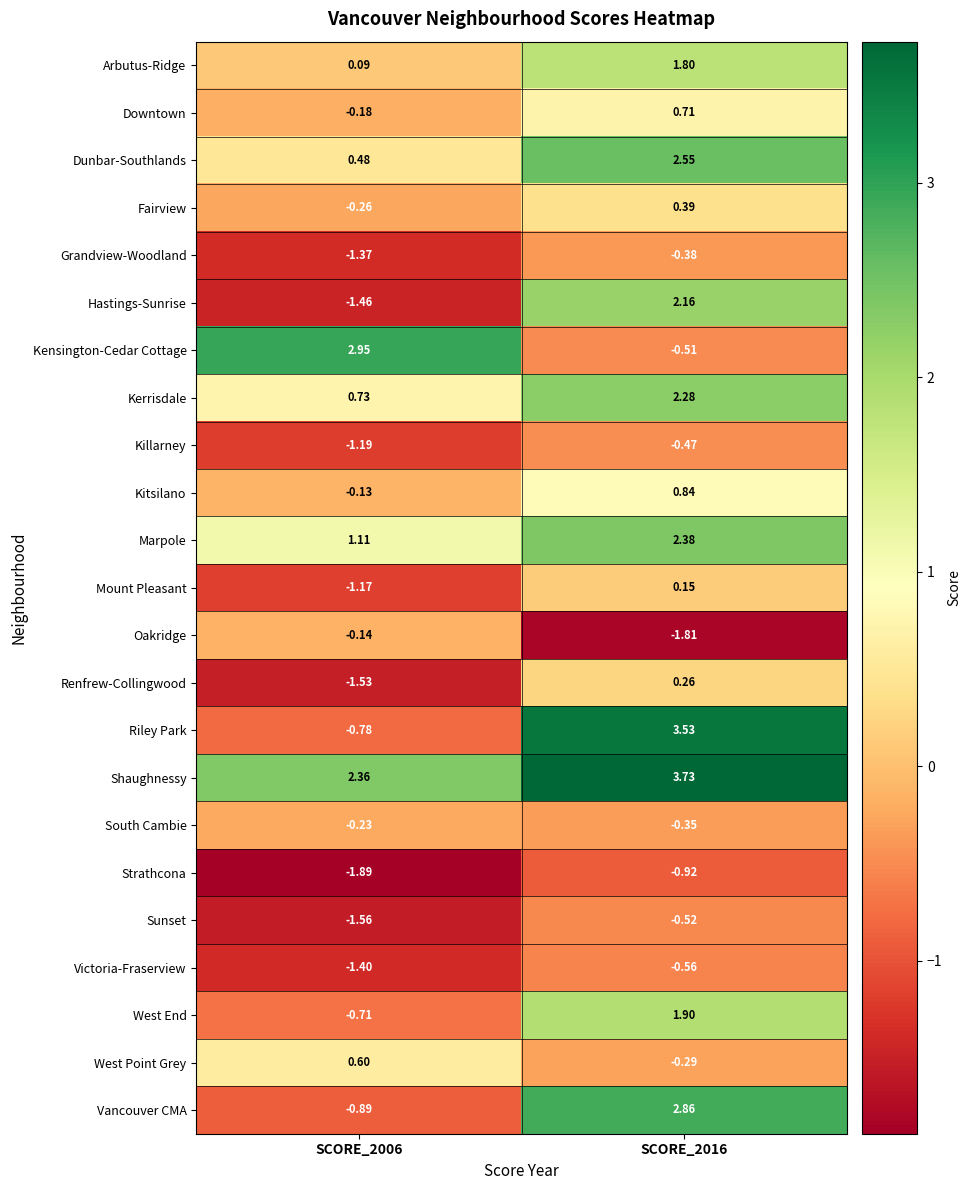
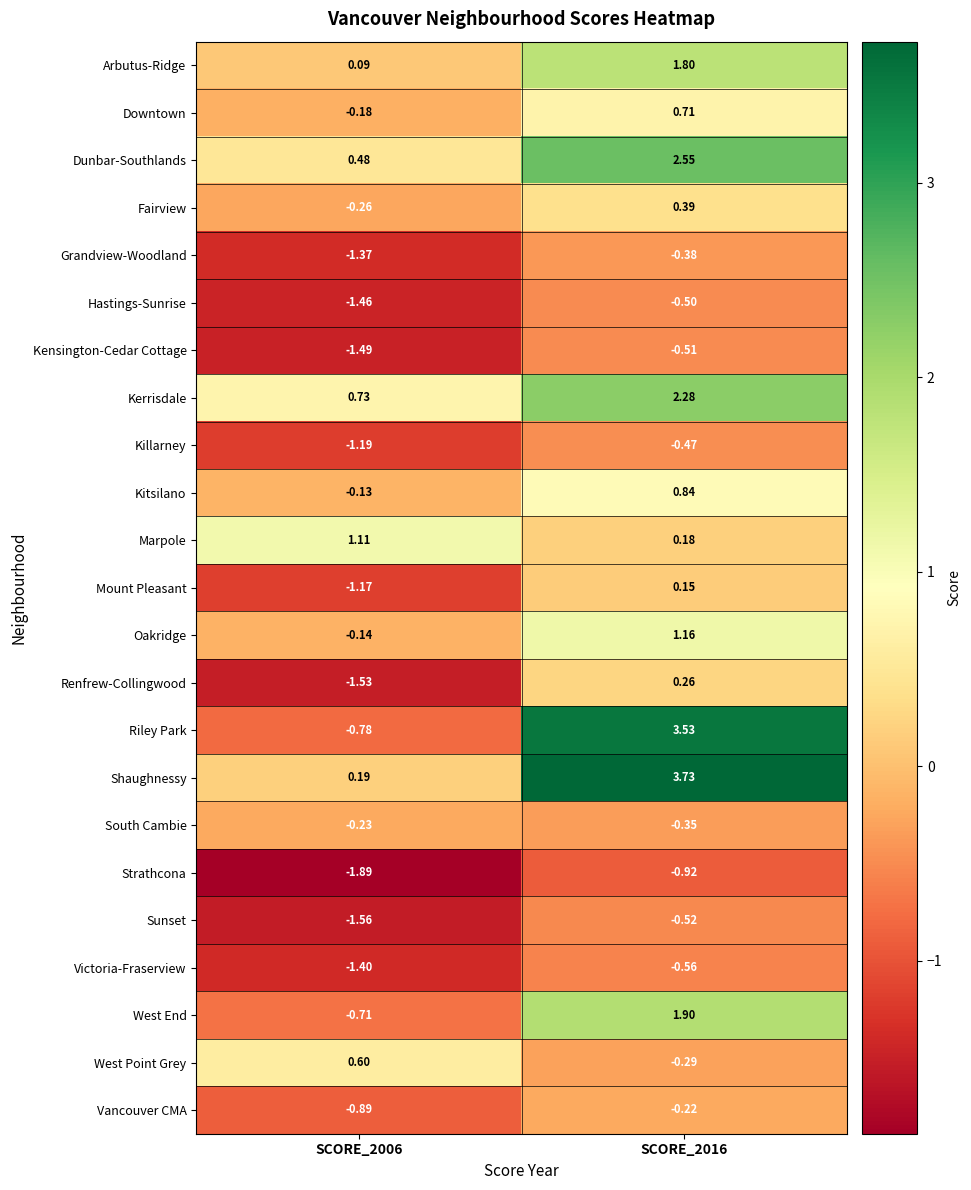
Hastings-Sunrise, SCORE_2016: 2.16 -> -0.50
Kensington-Cedar Cottage, SCORE_2006: 2.95 -> -1.49
Marpole, SCORE_2016: 2.38 -> 0.18
Oakridge, SCORE_2016: -1.81 -> 1.16
Shaughnessy, SCORE_2006: 2.36 -> 0.19
Vancouver CMA, SCORE_2016: 2.86 -> -0.22
